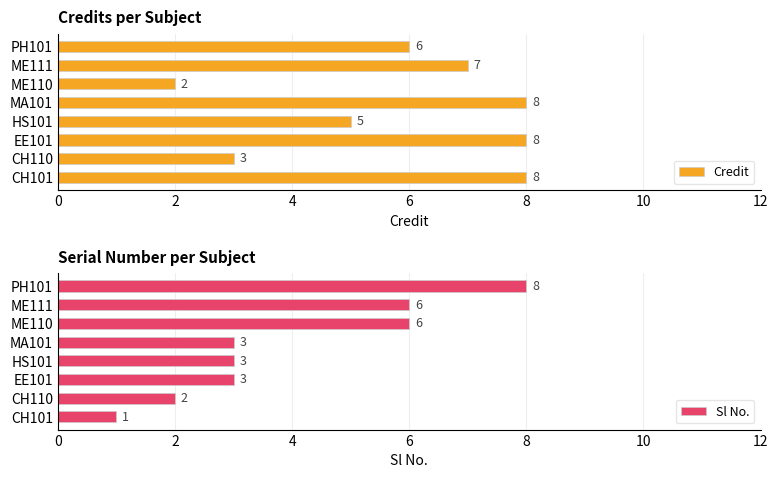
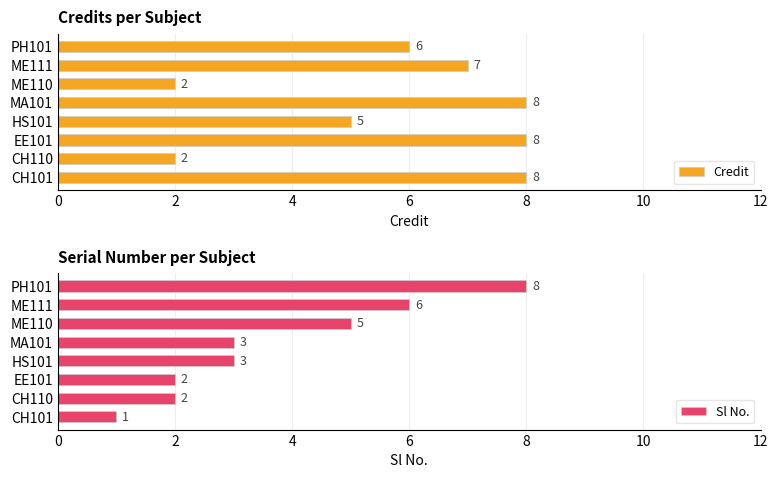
Credits per Subject, CH110: 3 -> 2
Serial Number per Subject, ME110: 6 -> 5
Serial Number per Subject, EE101: 3 -> 2
